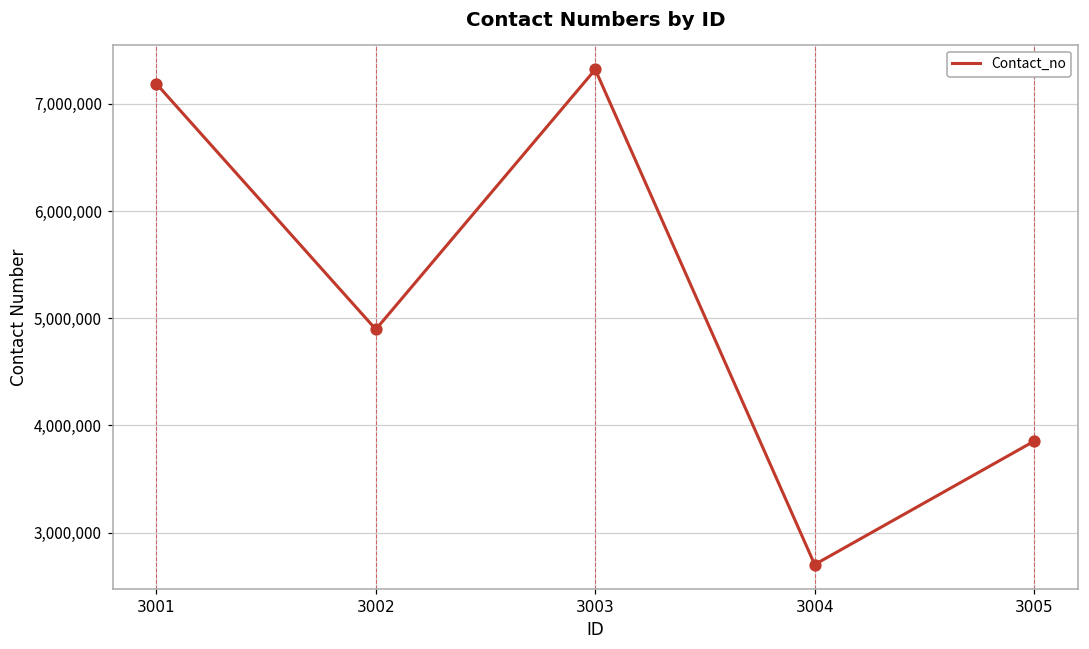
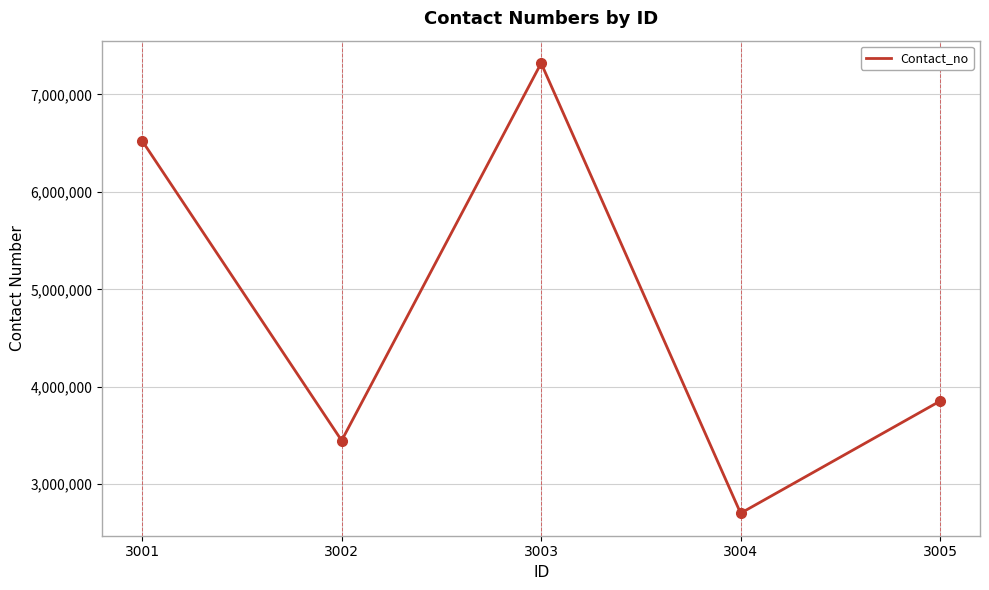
3001: 7,200,000 -> 6,500,000
3002: 4,900,000 -> 3,400,000
